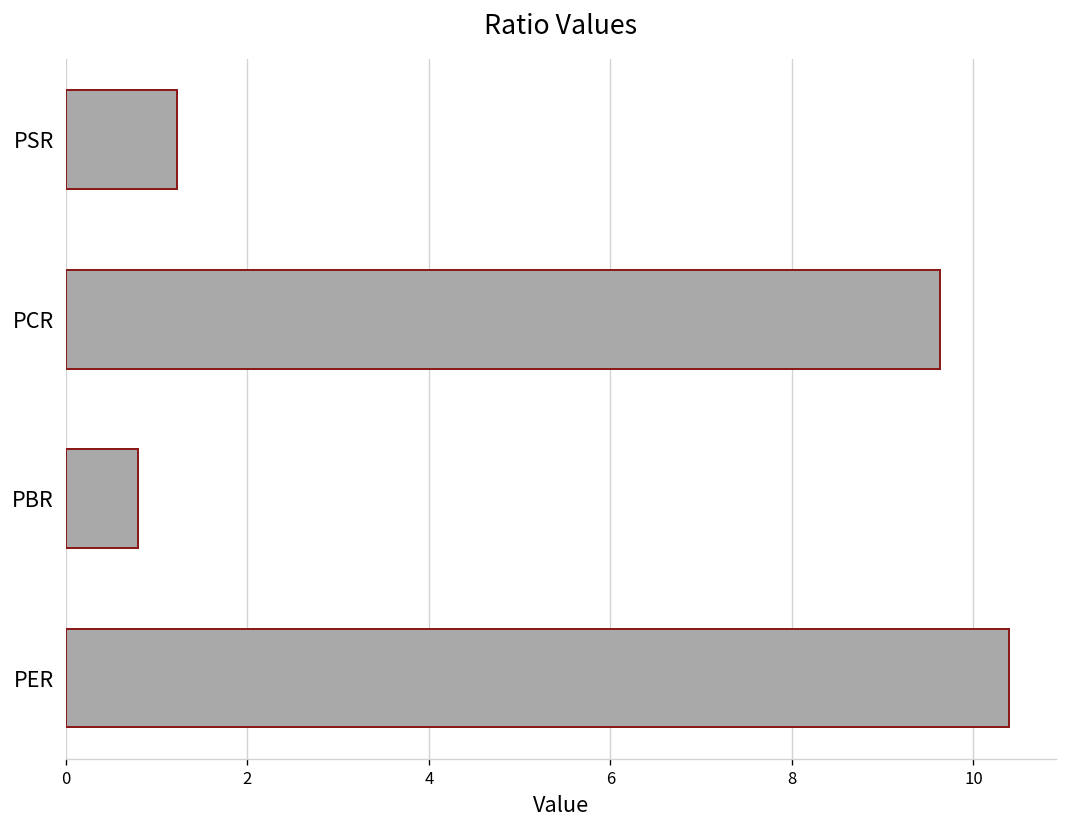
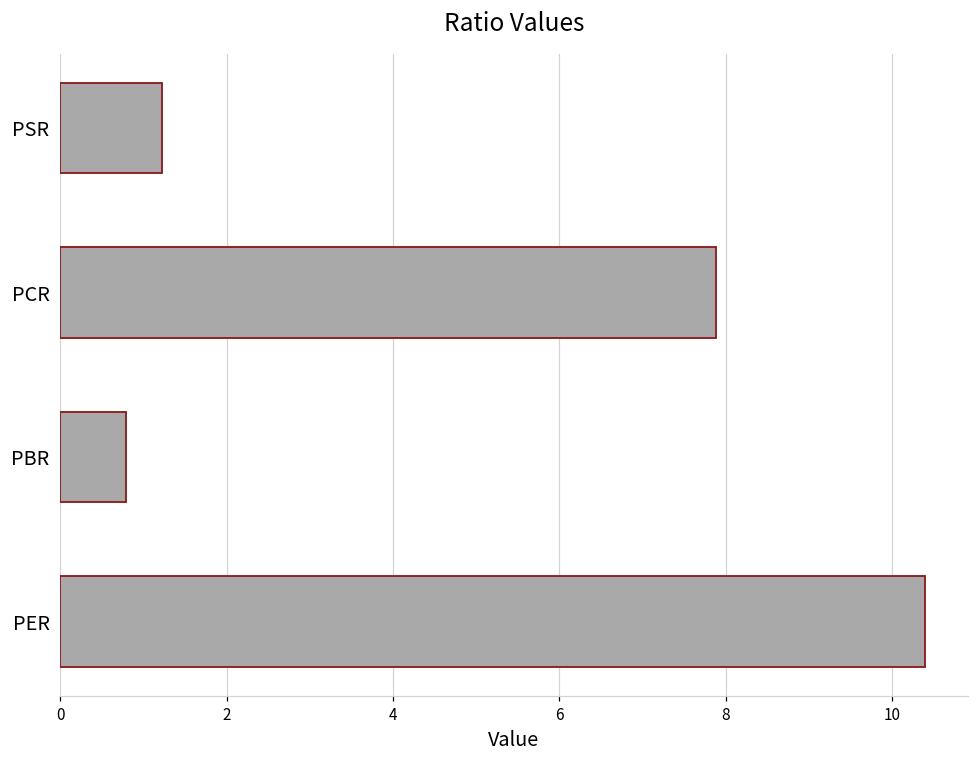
PCR: 9.6 -> 7.9
